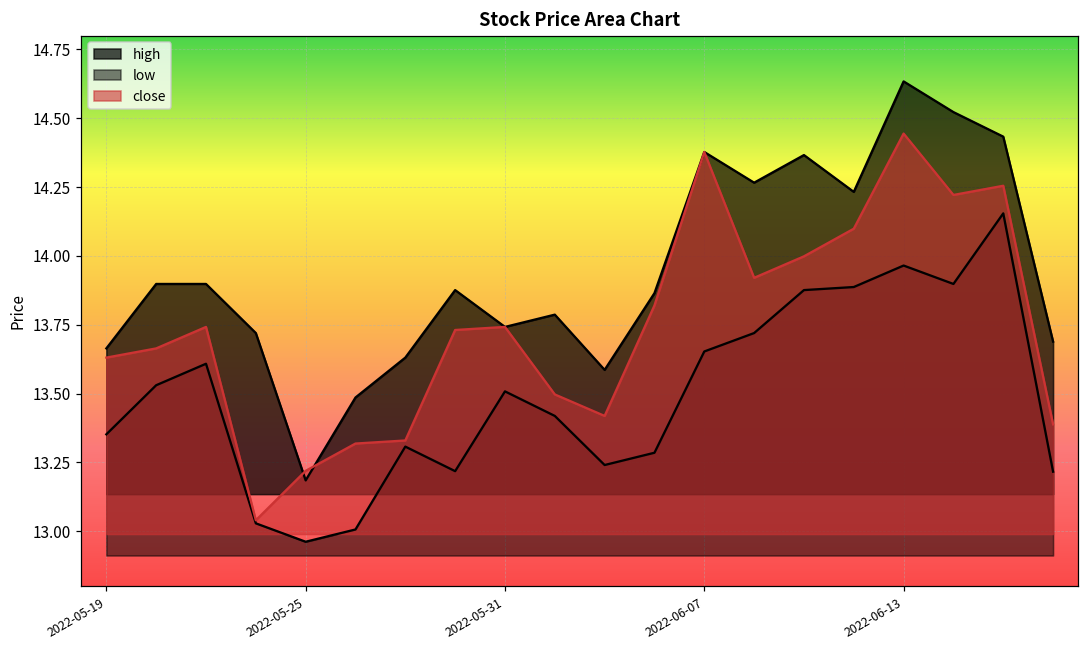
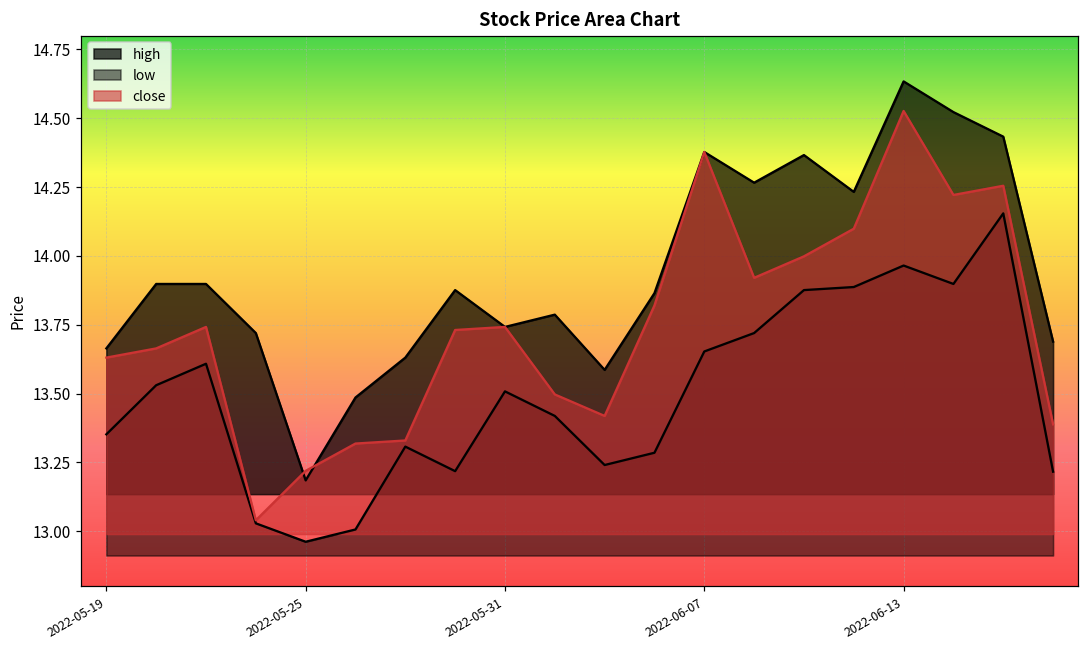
close, 2022-06-13: 14.44 -> 14.53
